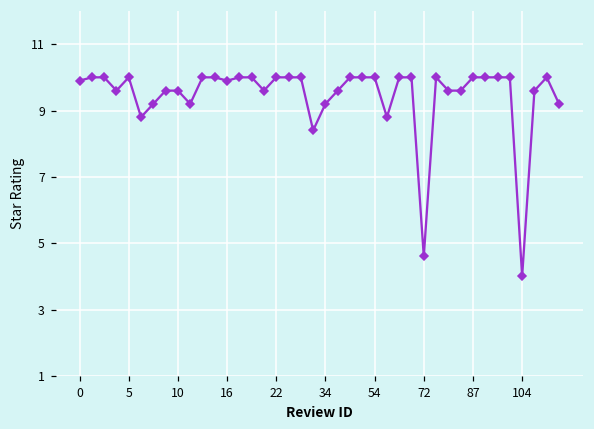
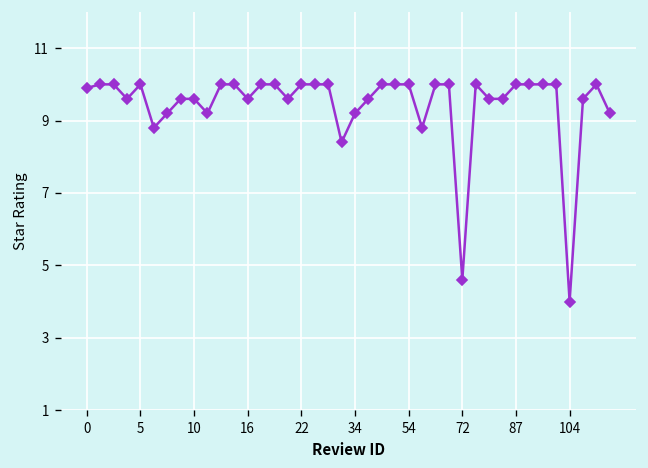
16: 9.9 -> 9.6
